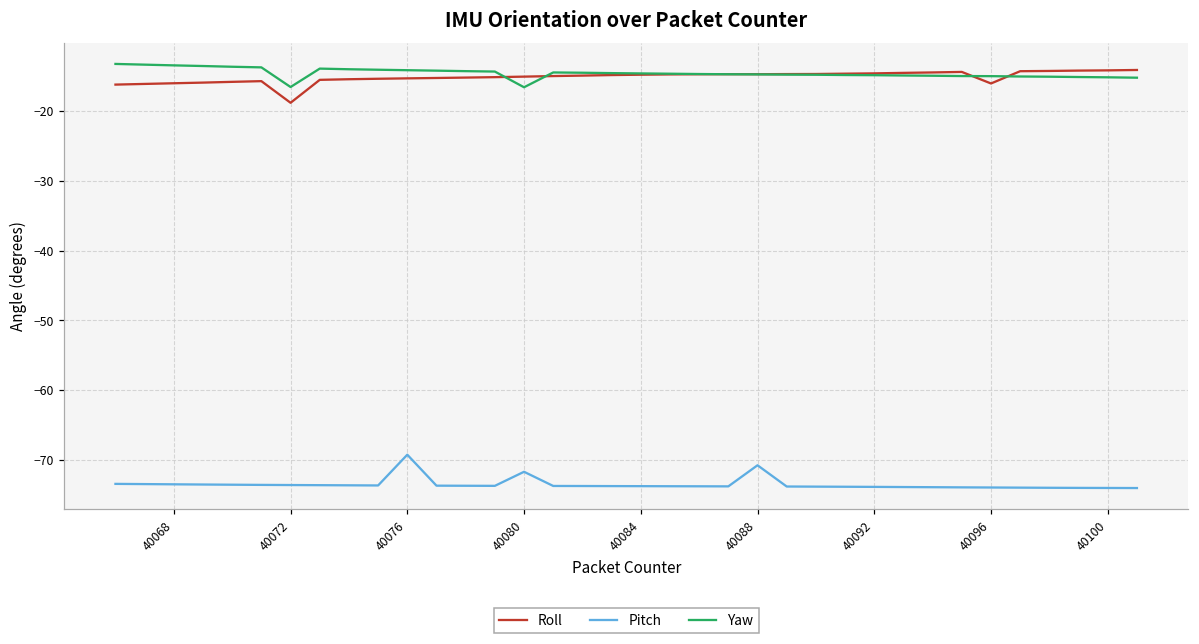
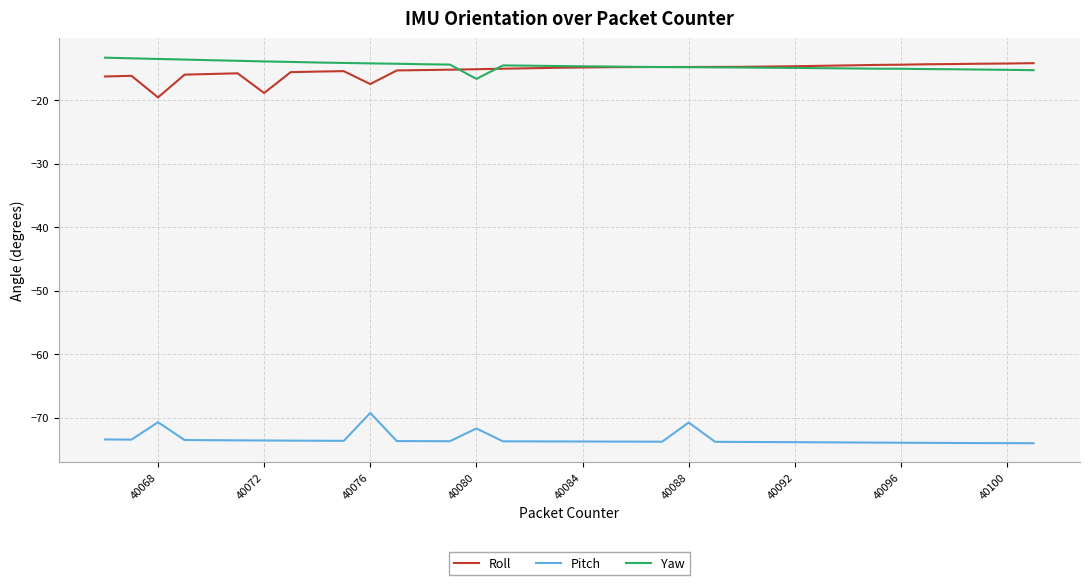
Roll, 40068: -16 -> -20
Pitch, 40068: -73 -> -71
Yaw, 40072: -17 -> -14
Roll, 40076: -15 -> -17
Roll, 40096: -16 -> -14
